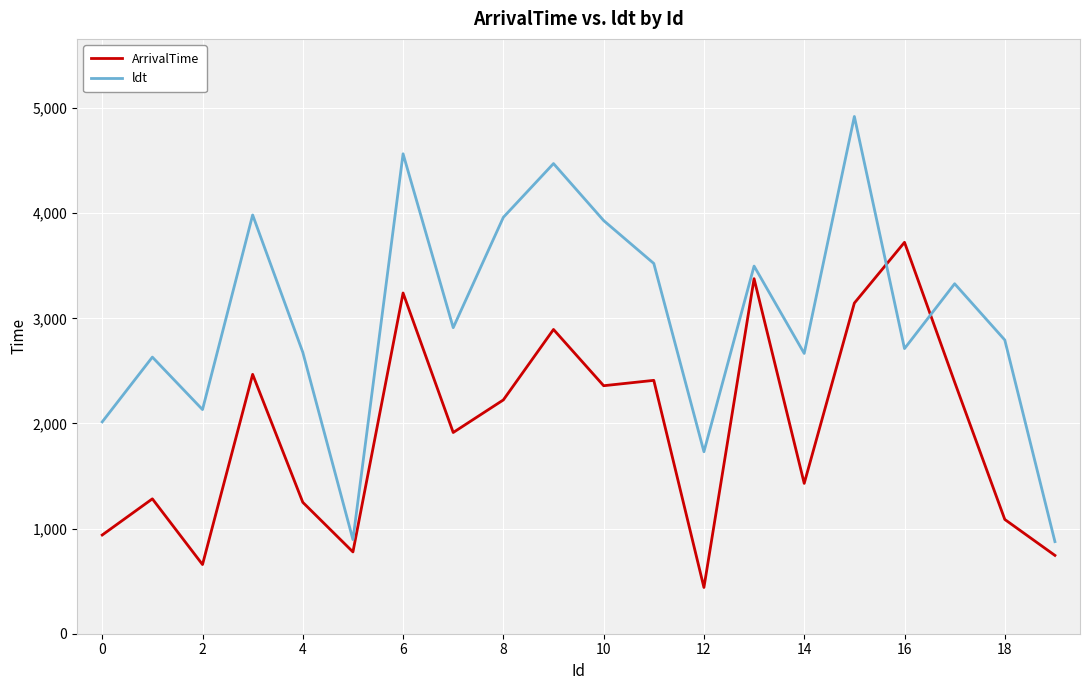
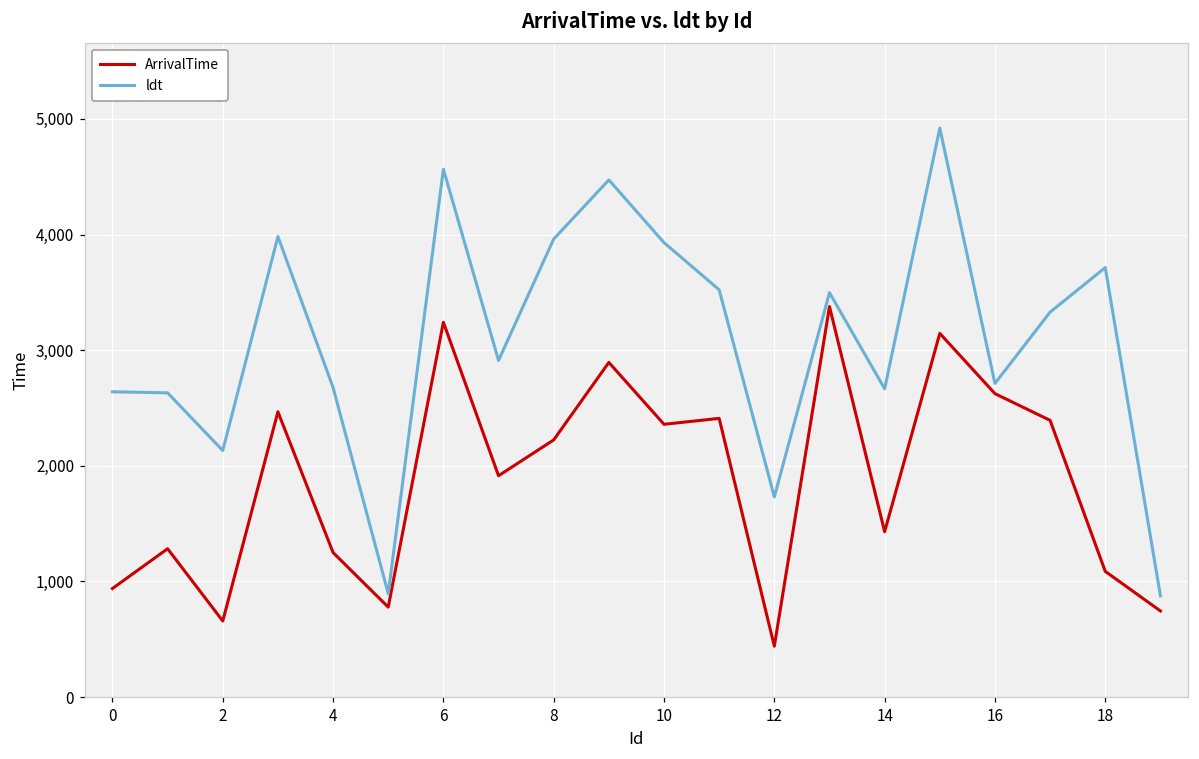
ldt, 0: 2,020 -> 2,640
ArrivalTime, 16: 3,720 -> 2,620
ldt, 18: 2,790 -> 3,710
